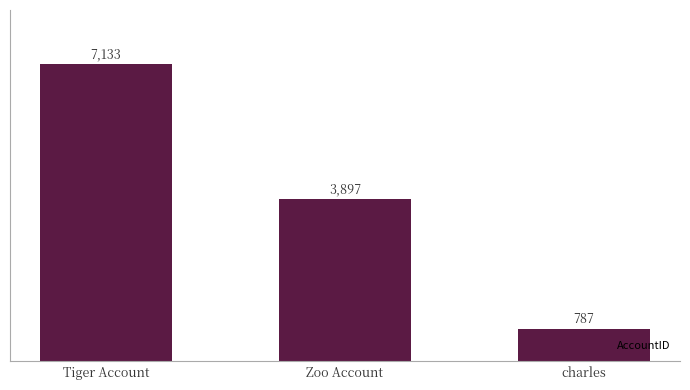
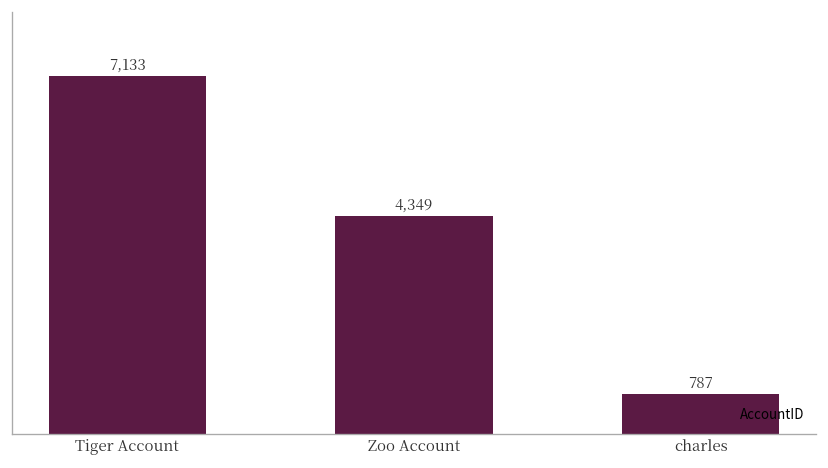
Zoo Account: 3,897 -> 4,349
